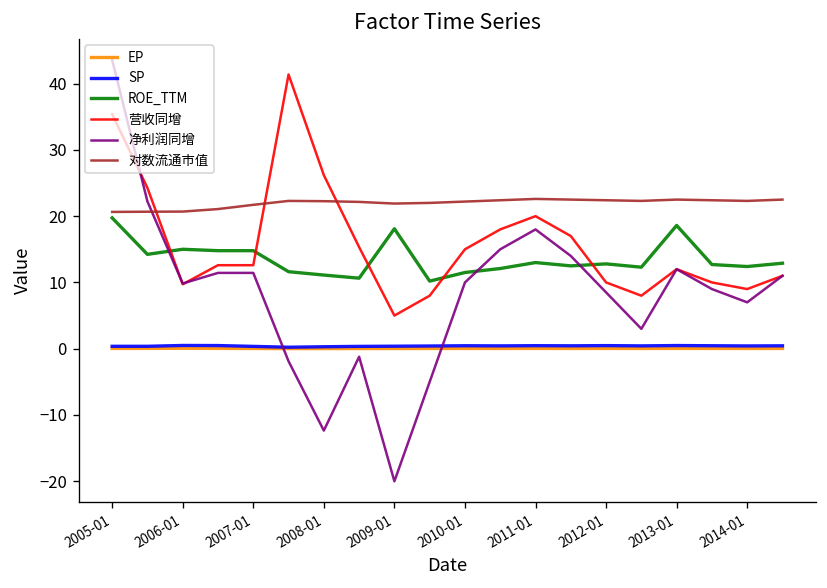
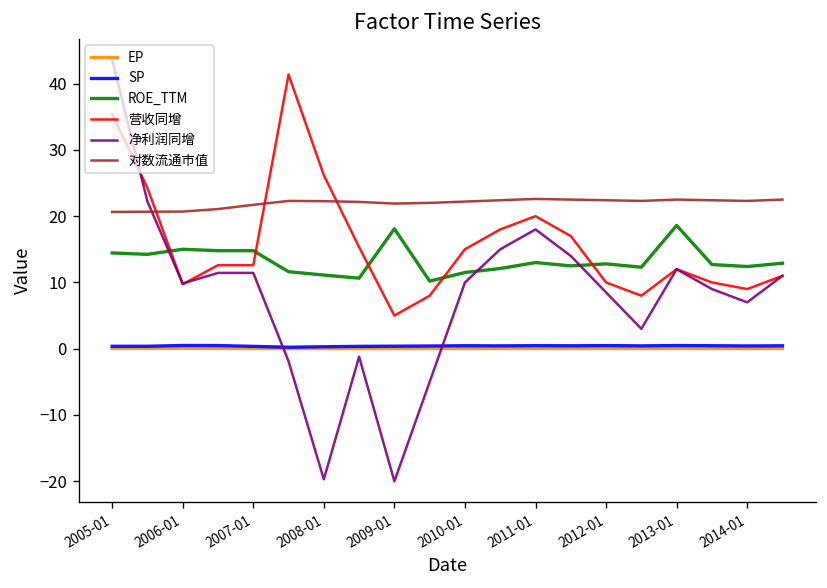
ROE_TTM, 2005-01: 20 -> 14
净利润同增, 2008-01: -12 -> -20
